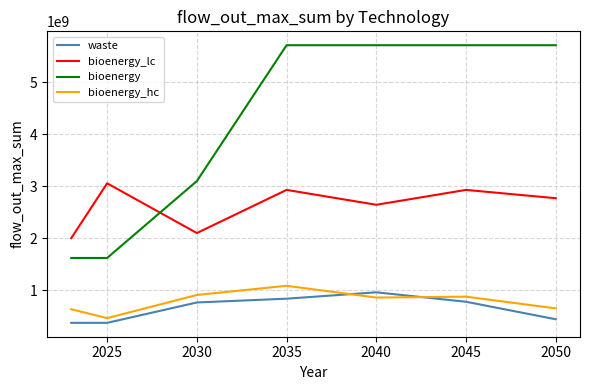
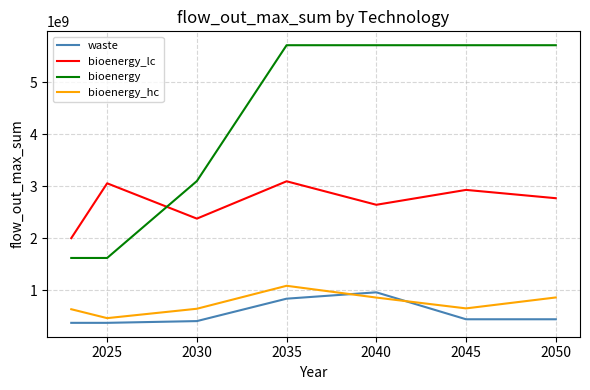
waste, 2030: 800000000 -> 400000000
bioenergy_lc, 2030: 2100000000 -> 2400000000
bioenergy_hc, 2030: 900000000 -> 600000000
bioenergy_lc, 2035: 2900000000 -> 3100000000
waste, 2045: 800000000 -> 400000000
bioenergy_hc, 2045: 900000000 -> 700000000
bioenergy_hc, 2050: 700000000 -> 900000000
